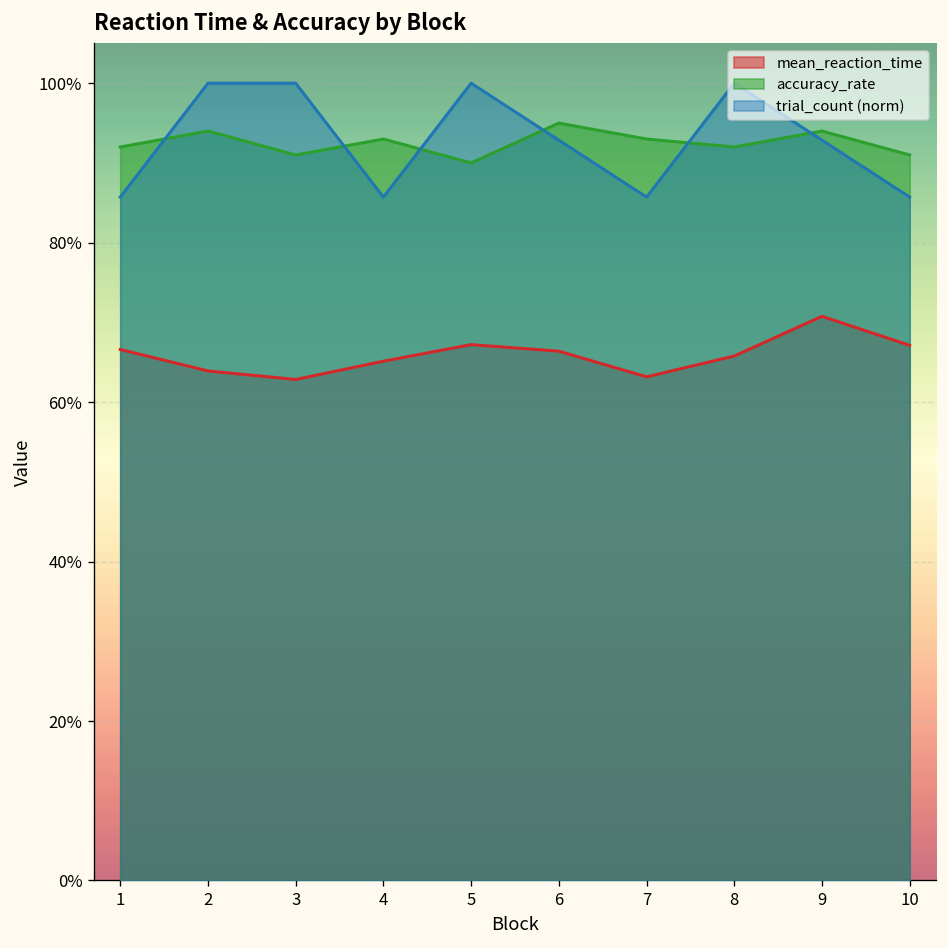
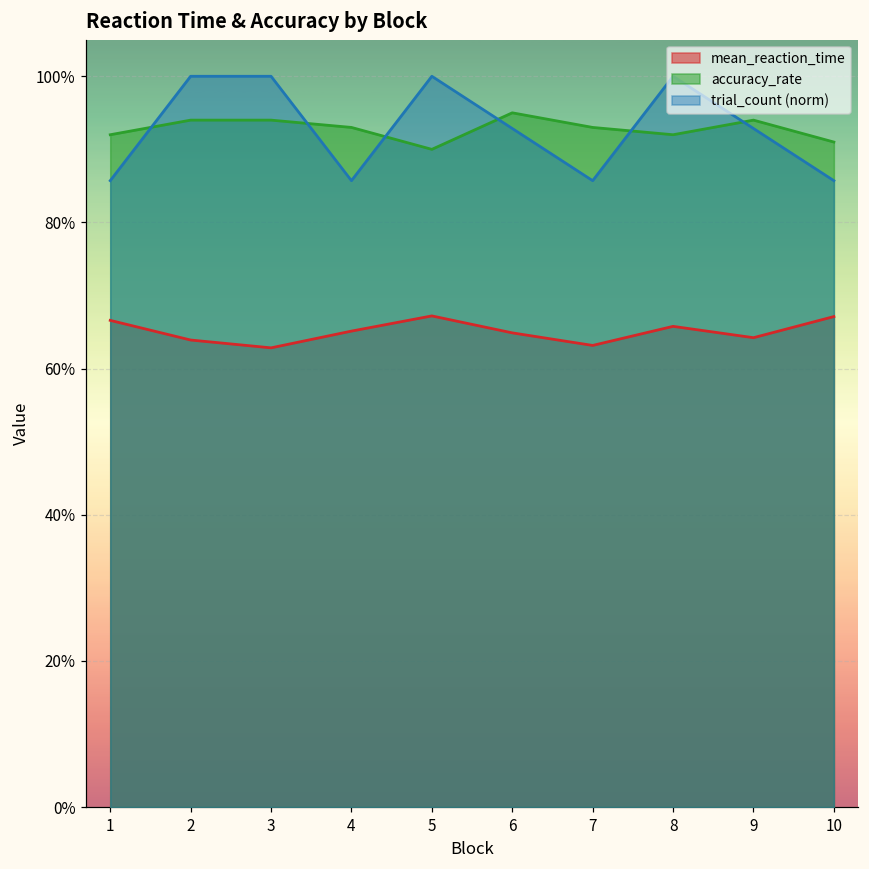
accuracy_rate, 3: 91% -> 94%
mean_reaction_time, 6: 66% -> 65%
mean_reaction_time, 9: 71% -> 64%
